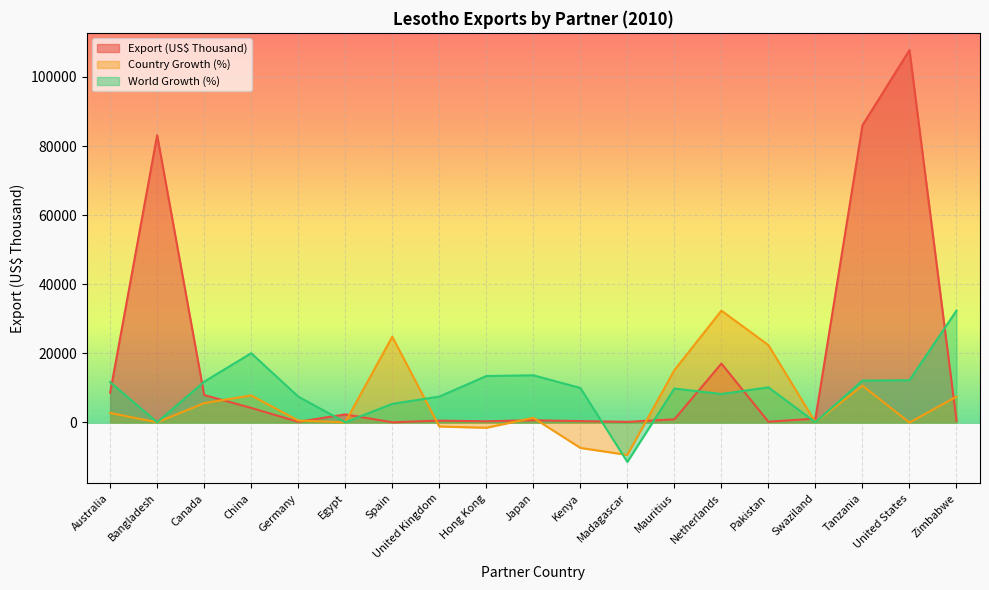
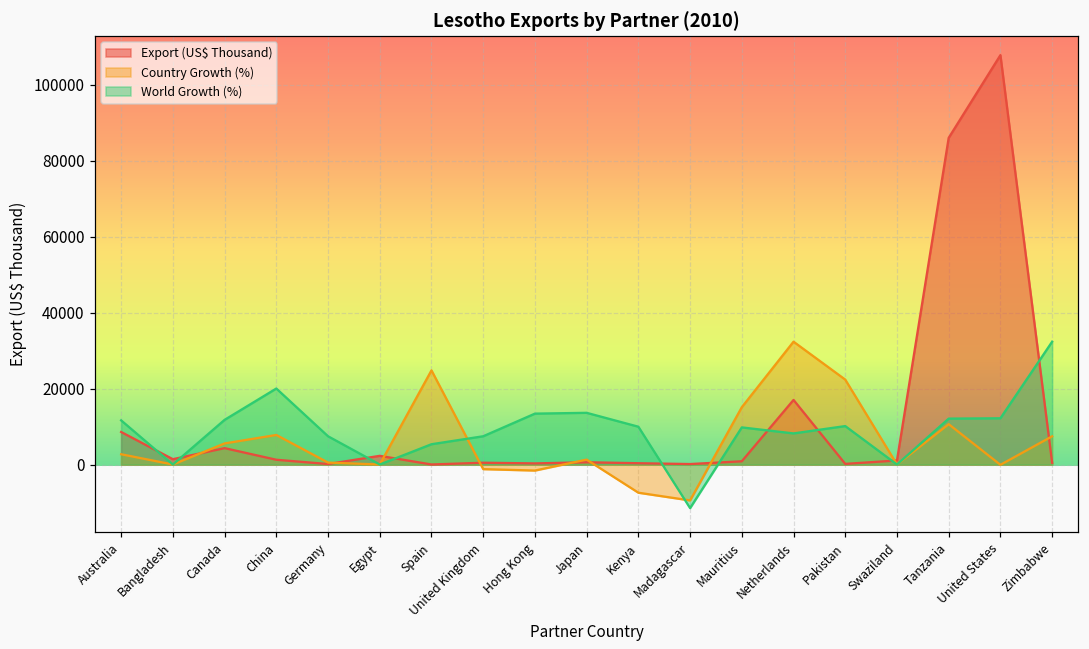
Export (US$ Thousand), Bangladesh: 83000 -> 1000
Export (US$ Thousand), Canada: 8000 -> 4000
Export (US$ Thousand), China: 4000 -> 1000
